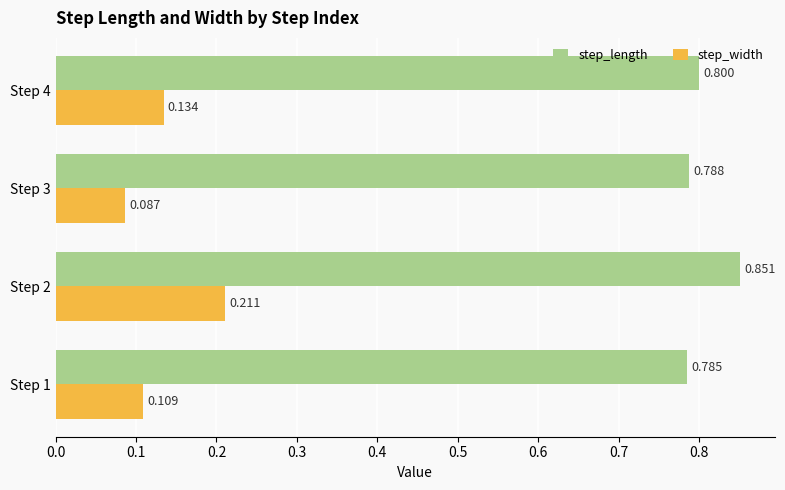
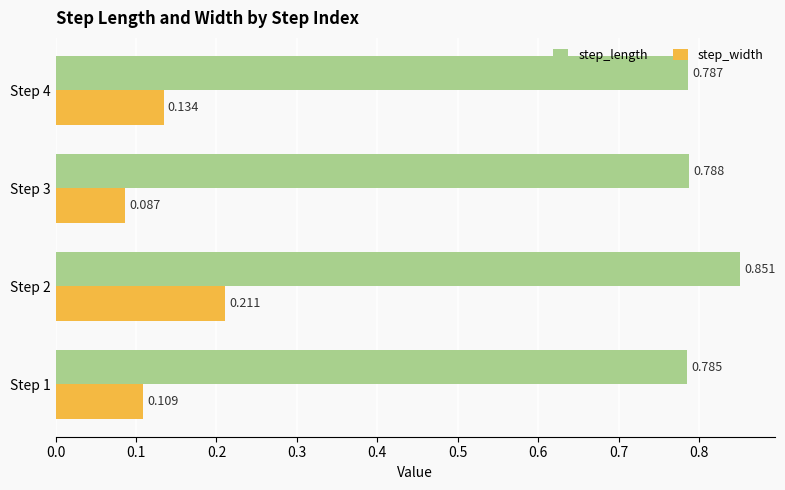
step_length, Step 4: 0.800 -> 0.787
